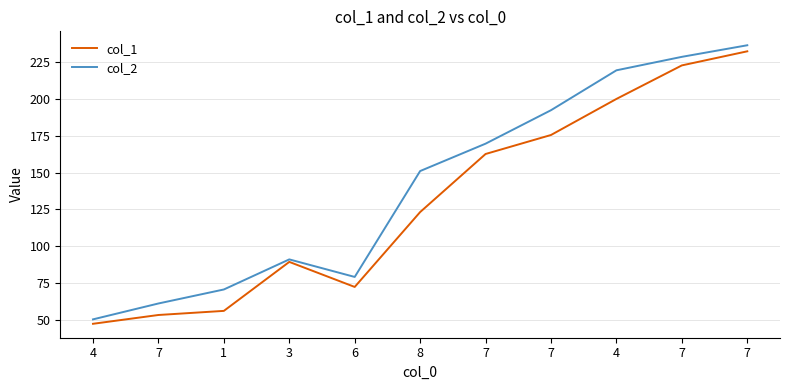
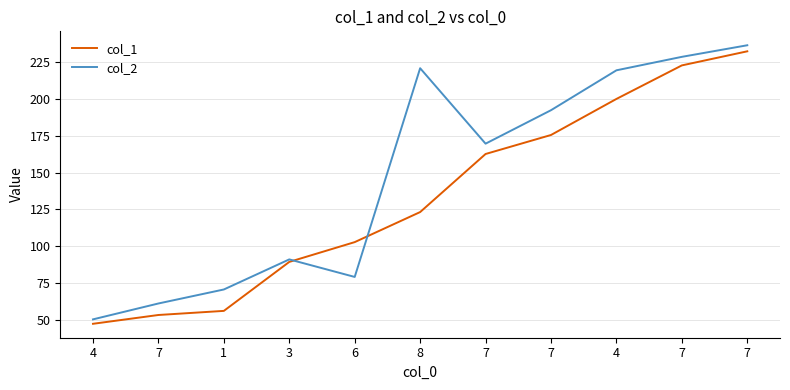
col_1, 6: 72 -> 103
col_2, 8: 151 -> 221
